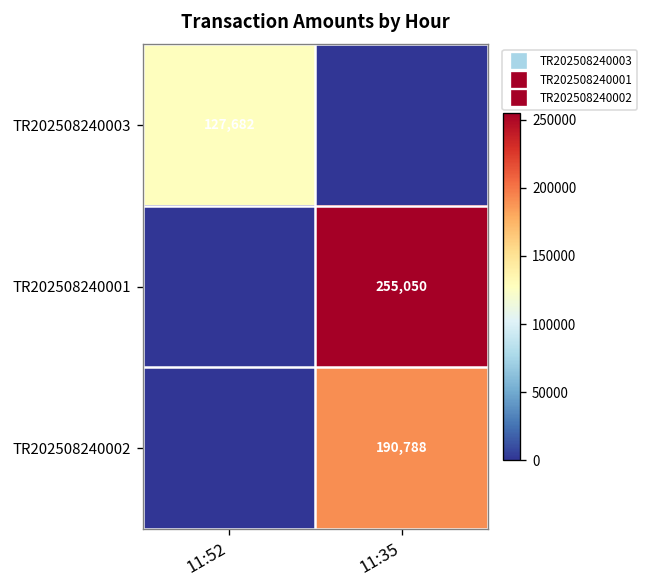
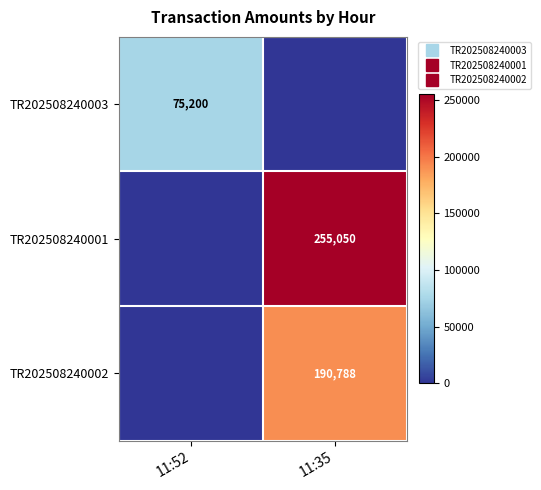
TR202508240003, 11:52: 127,682 -> 75,200
